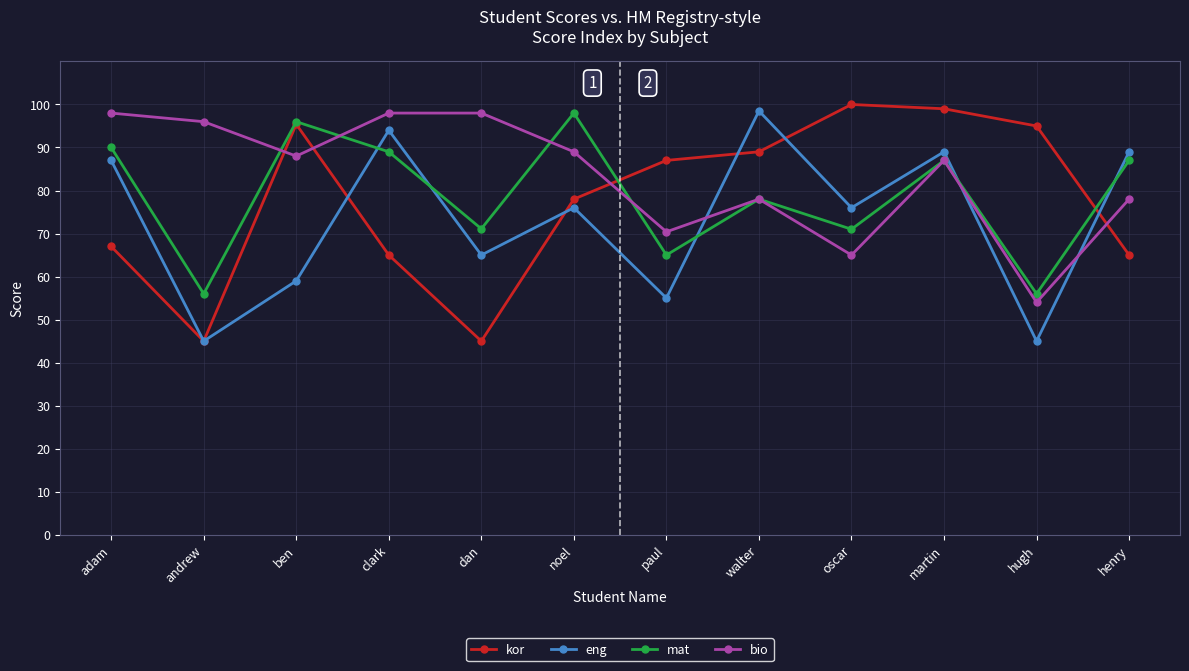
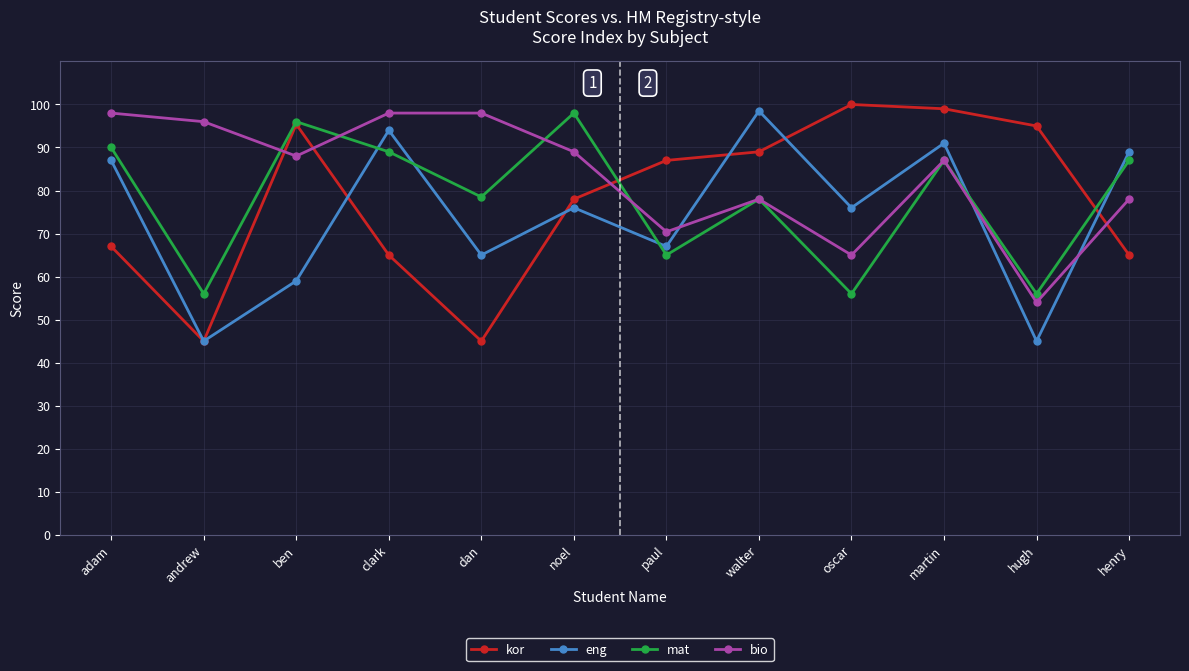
mat, dan: 71 -> 79
eng, paul: 55 -> 67
mat, oscar: 71 -> 56
eng, martin: 89 -> 91
